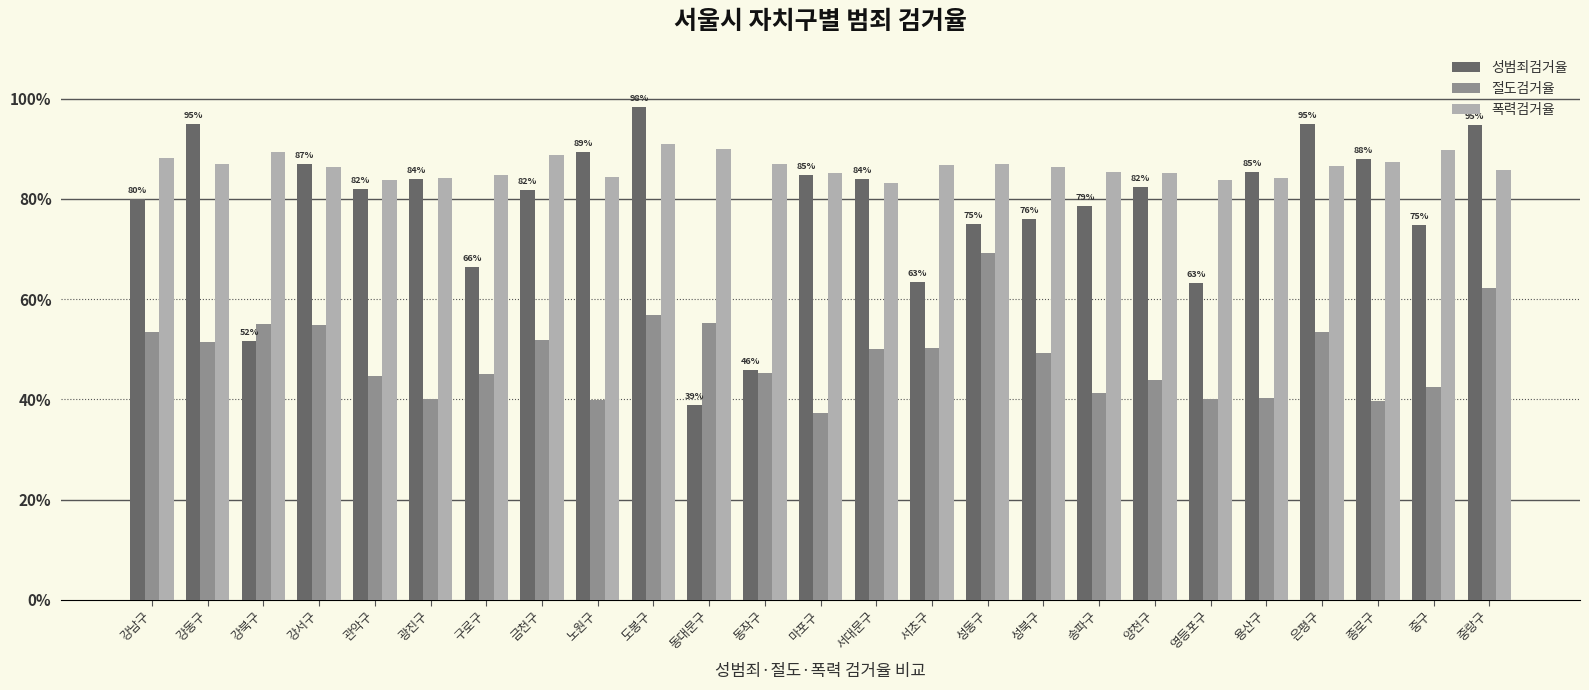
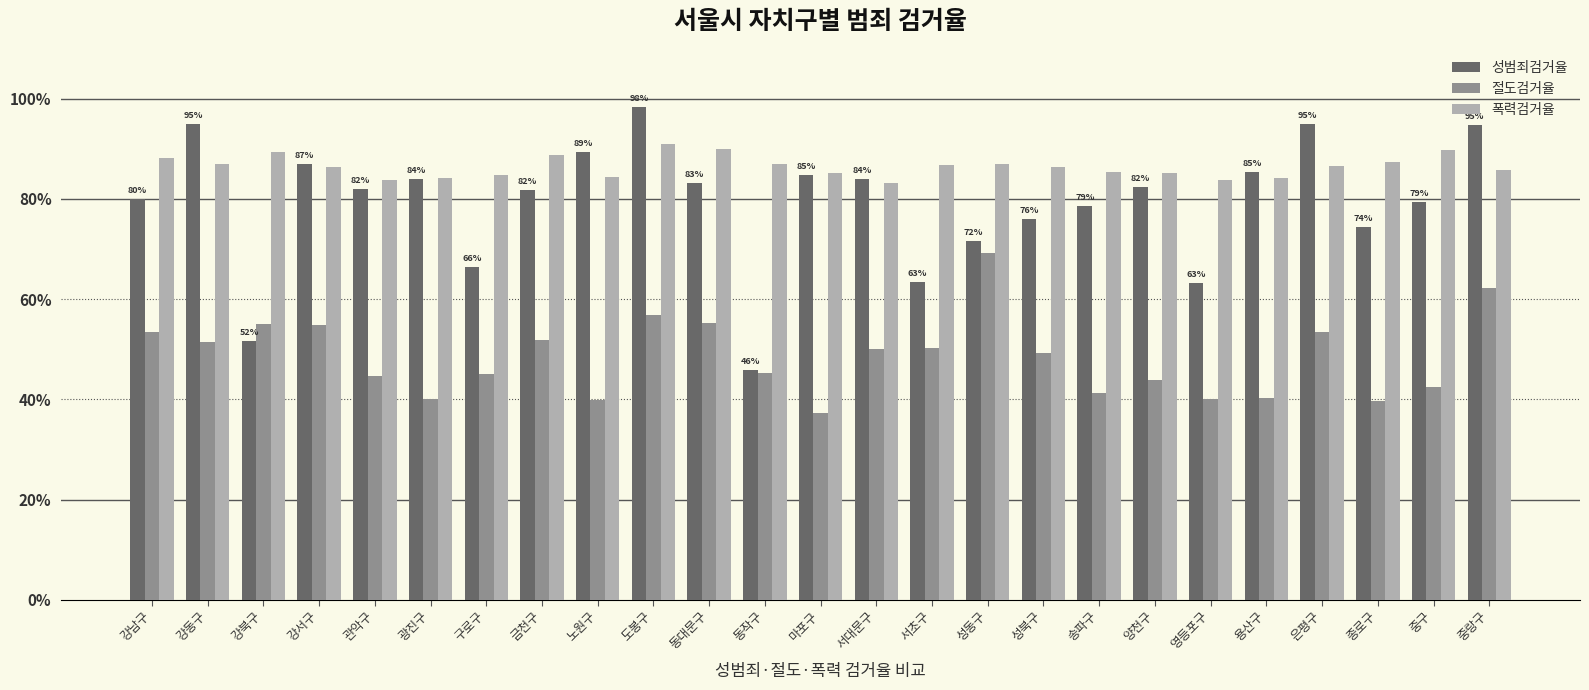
성범죄검거율, 동대문구: 39% -> 83%
성범죄검거율, 성동구: 75% -> 72%
성범죄검거율, 종로구: 88% -> 74%
성범죄검거율, 중구: 75% -> 79%
